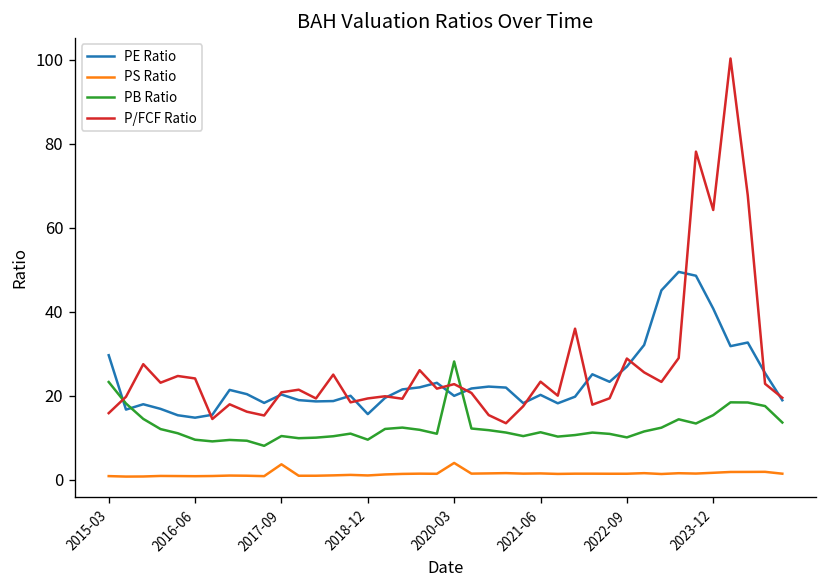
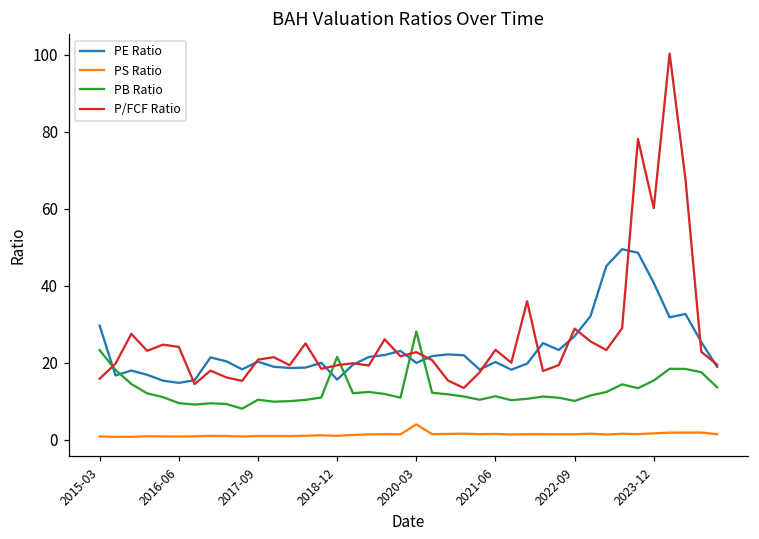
PS Ratio, 2017-09: 4 -> 1
PB Ratio, 2018-12: 10 -> 22
P/FCF Ratio, 2023-12: 64 -> 60
